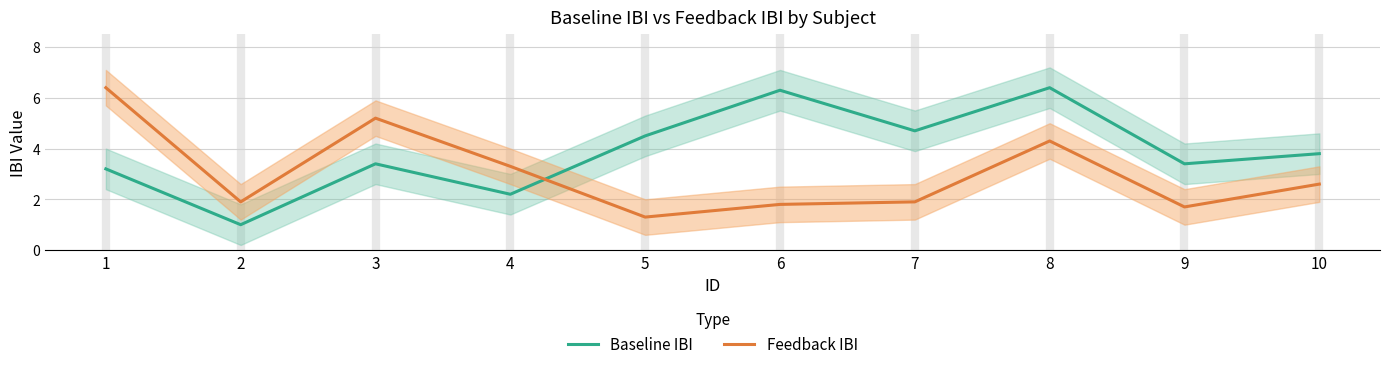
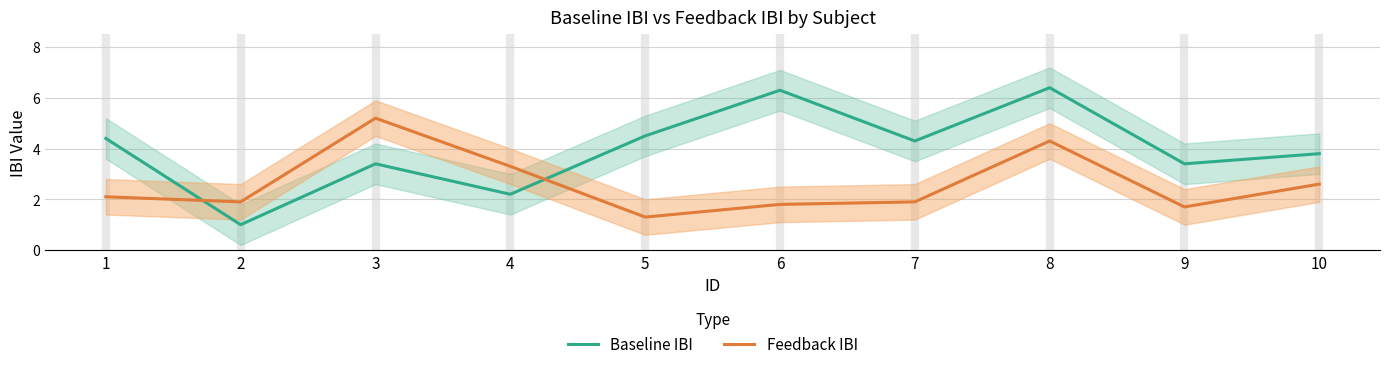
Baseline IBI, 1: 3.2 -> 4.4
Feedback IBI, 1: 6.4 -> 2.1
Baseline IBI, 7: 4.7 -> 4.3
